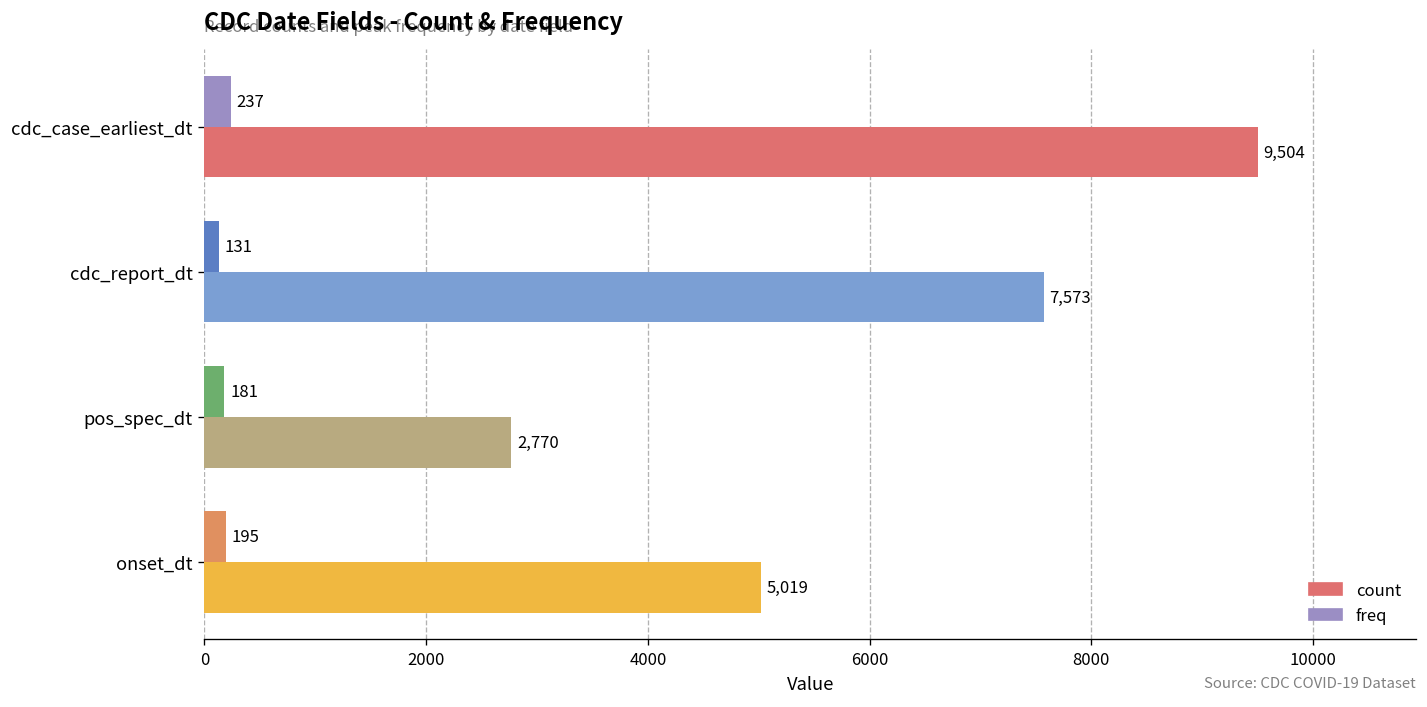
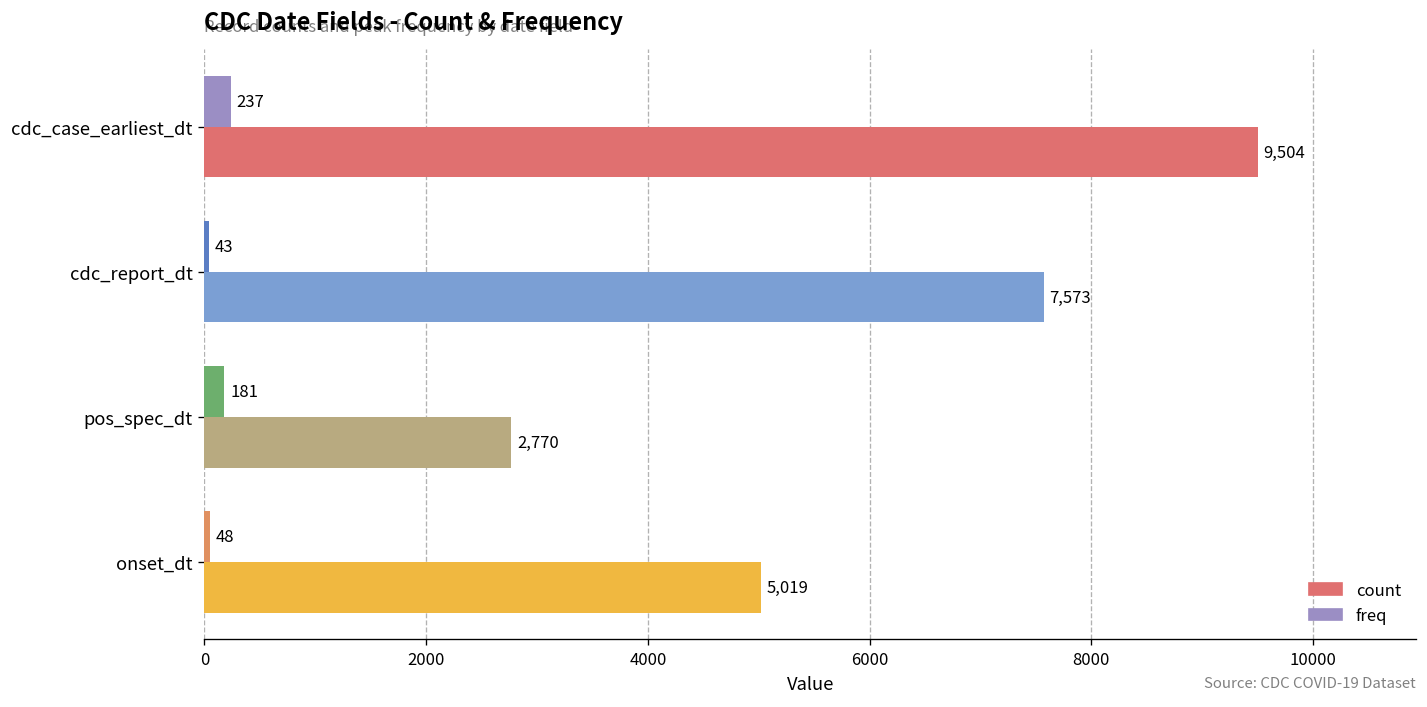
freq, cdc_report_dt: 131 -> 43
freq, onset_dt: 195 -> 48
